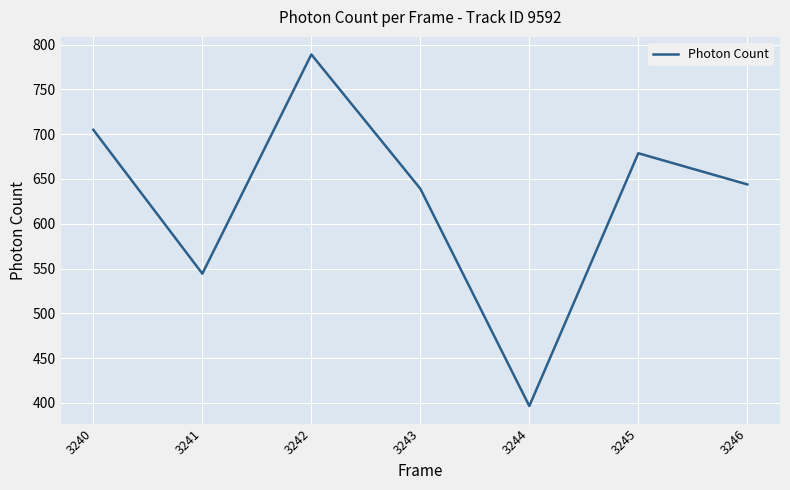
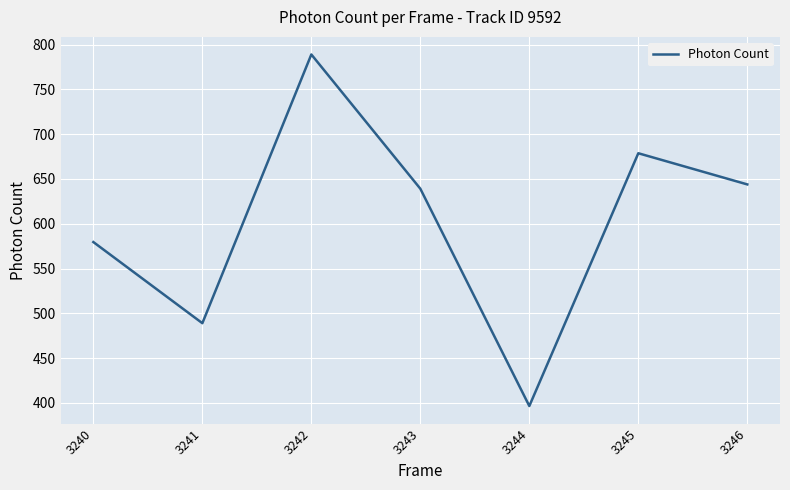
3240: 700 -> 580
3241: 540 -> 490
